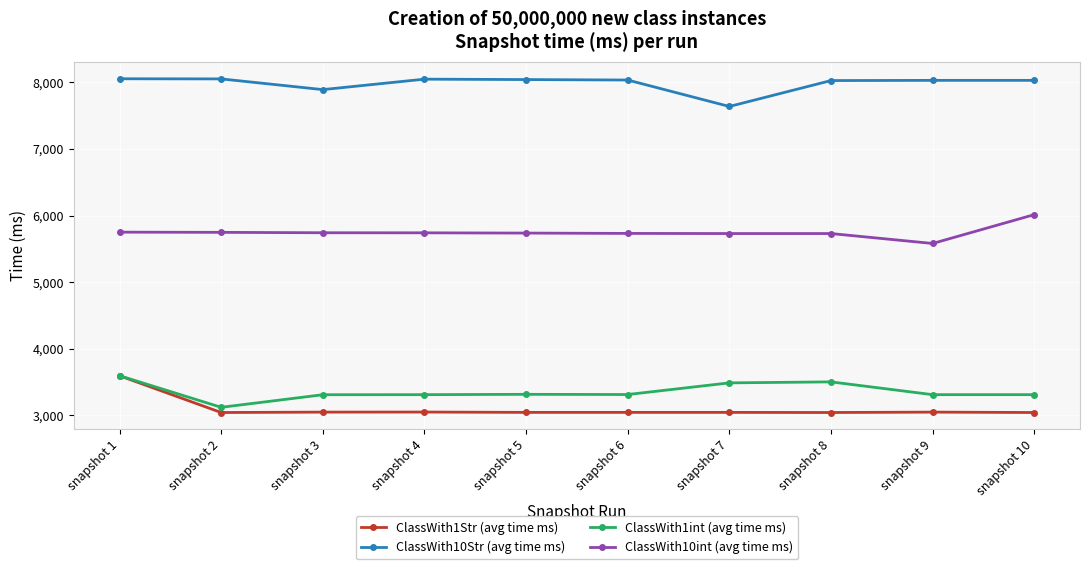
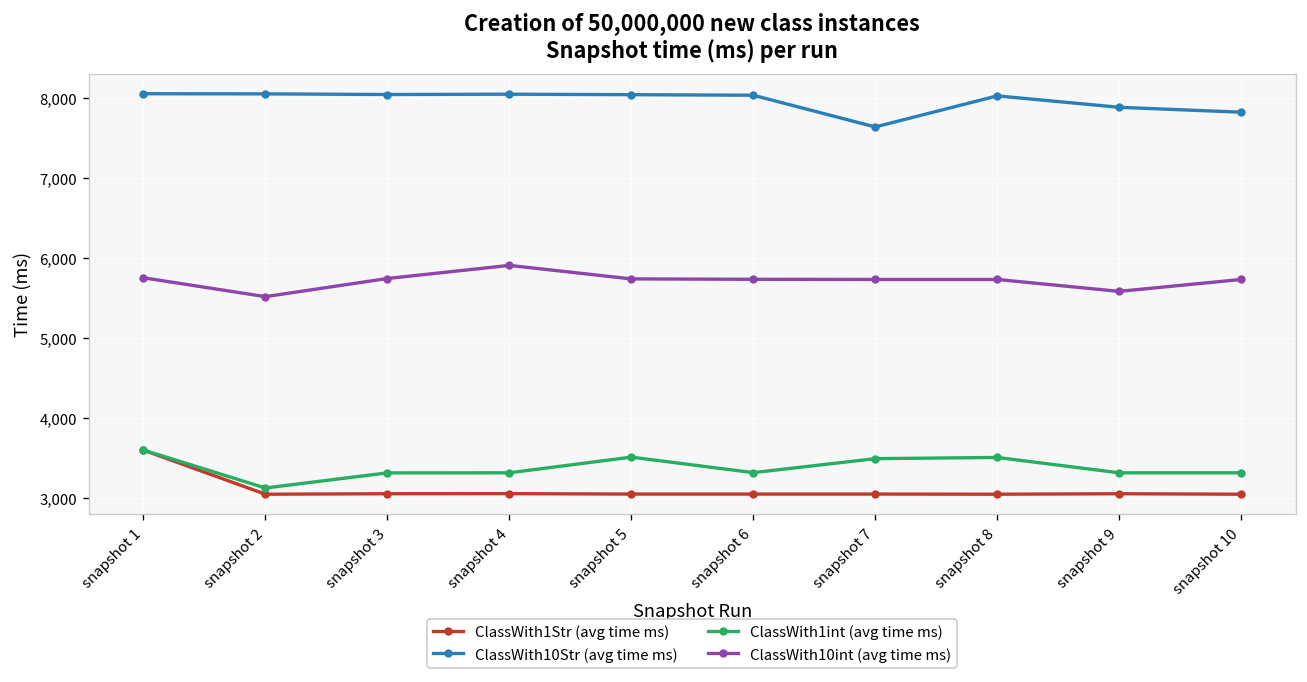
ClassWith10int (avg time ms), snapshot 2: 5,700 -> 5,500
ClassWith10Str (avg time ms), snapshot 3: 7,900 -> 8,000
ClassWith10int (avg time ms), snapshot 4: 5,700 -> 5,900
ClassWith1int (avg time ms), snapshot 5: 3,300 -> 3,500
ClassWith10Str (avg time ms), snapshot 9: 8,000 -> 7,900
ClassWith10Str (avg time ms), snapshot 10: 8,000 -> 7,800
ClassWith10int (avg time ms), snapshot 10: 6,000 -> 5,700
